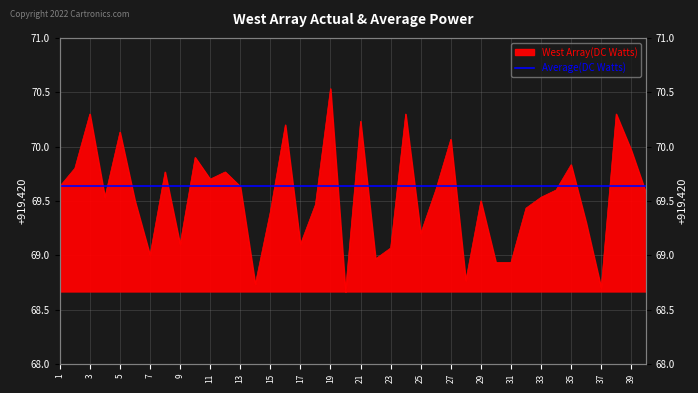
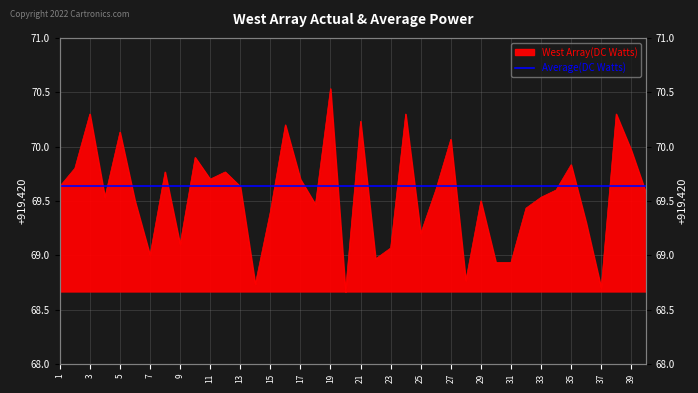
17: 69.1 -> 69.7
